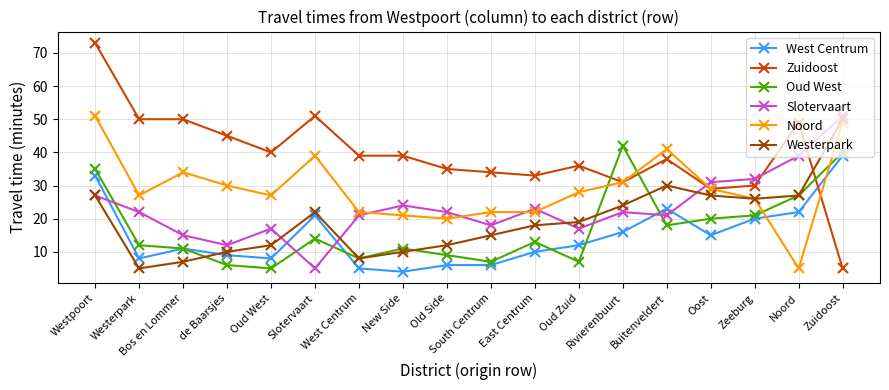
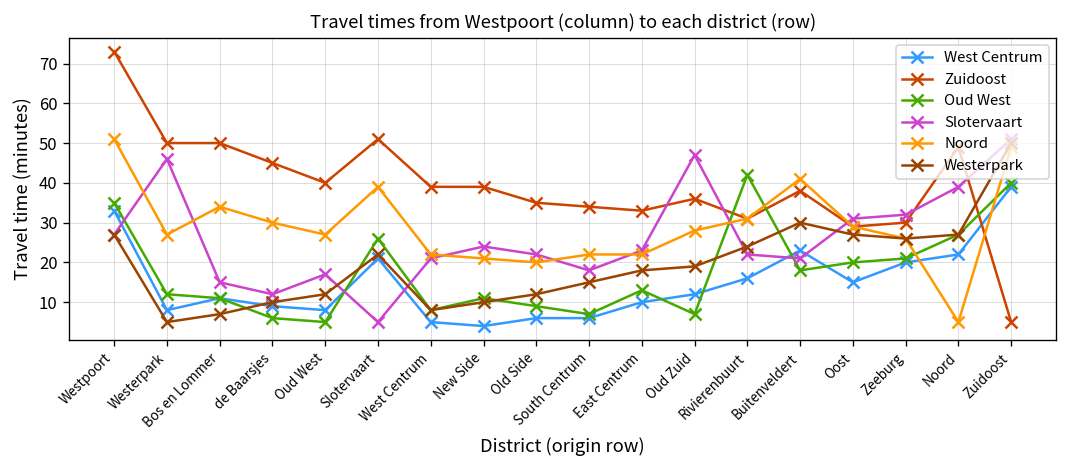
Slotervaart, Westerpark: 22 -> 46
Oud West, Slotervaart: 14 -> 26
Slotervaart, Oud Zuid: 17 -> 47
